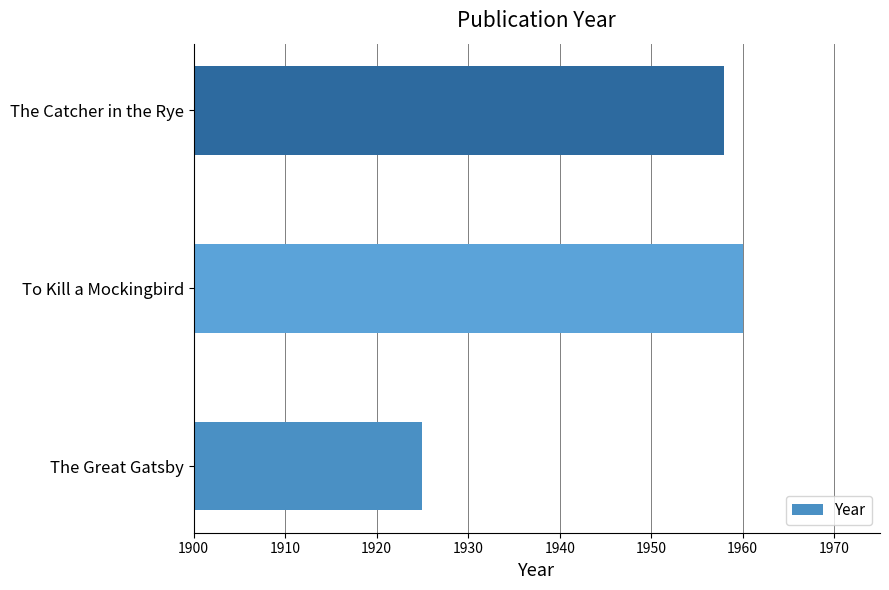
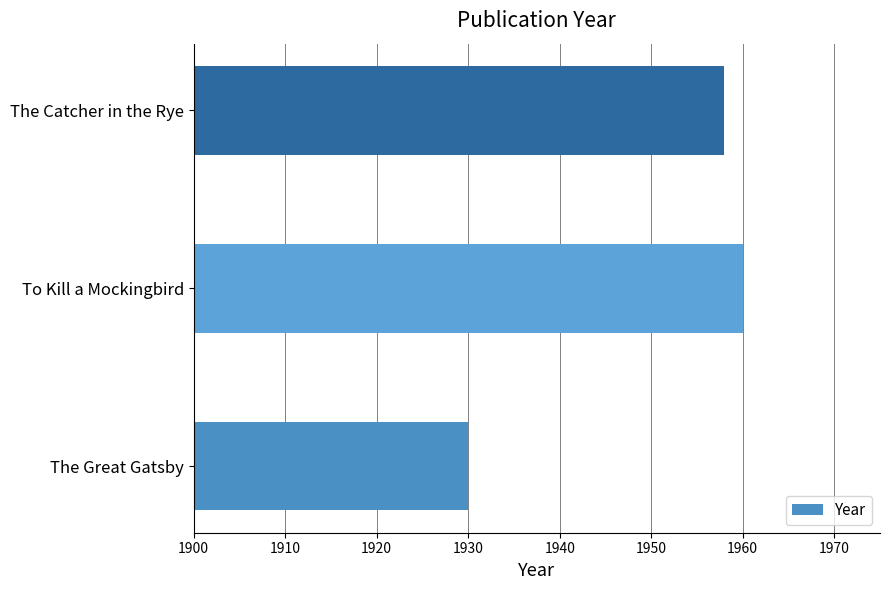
The Great Gatsby: 1925 -> 1930
